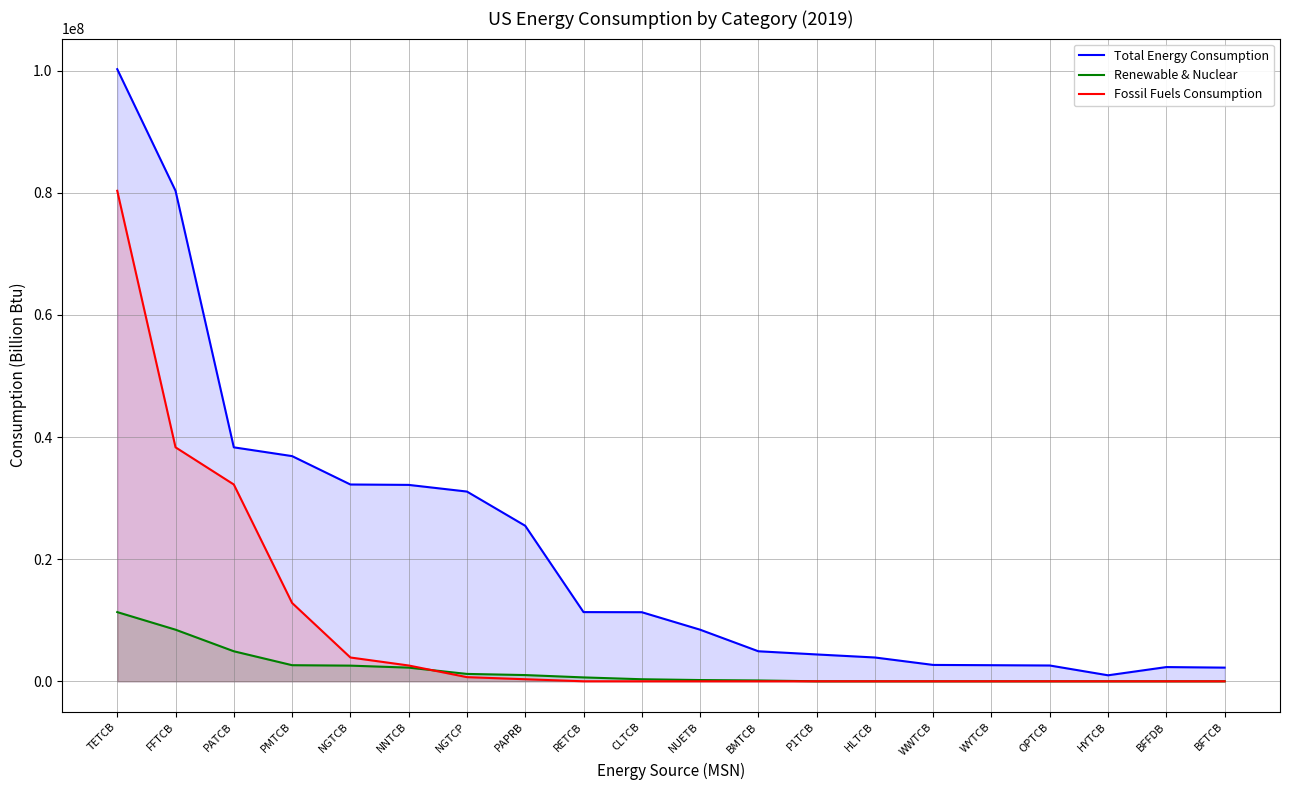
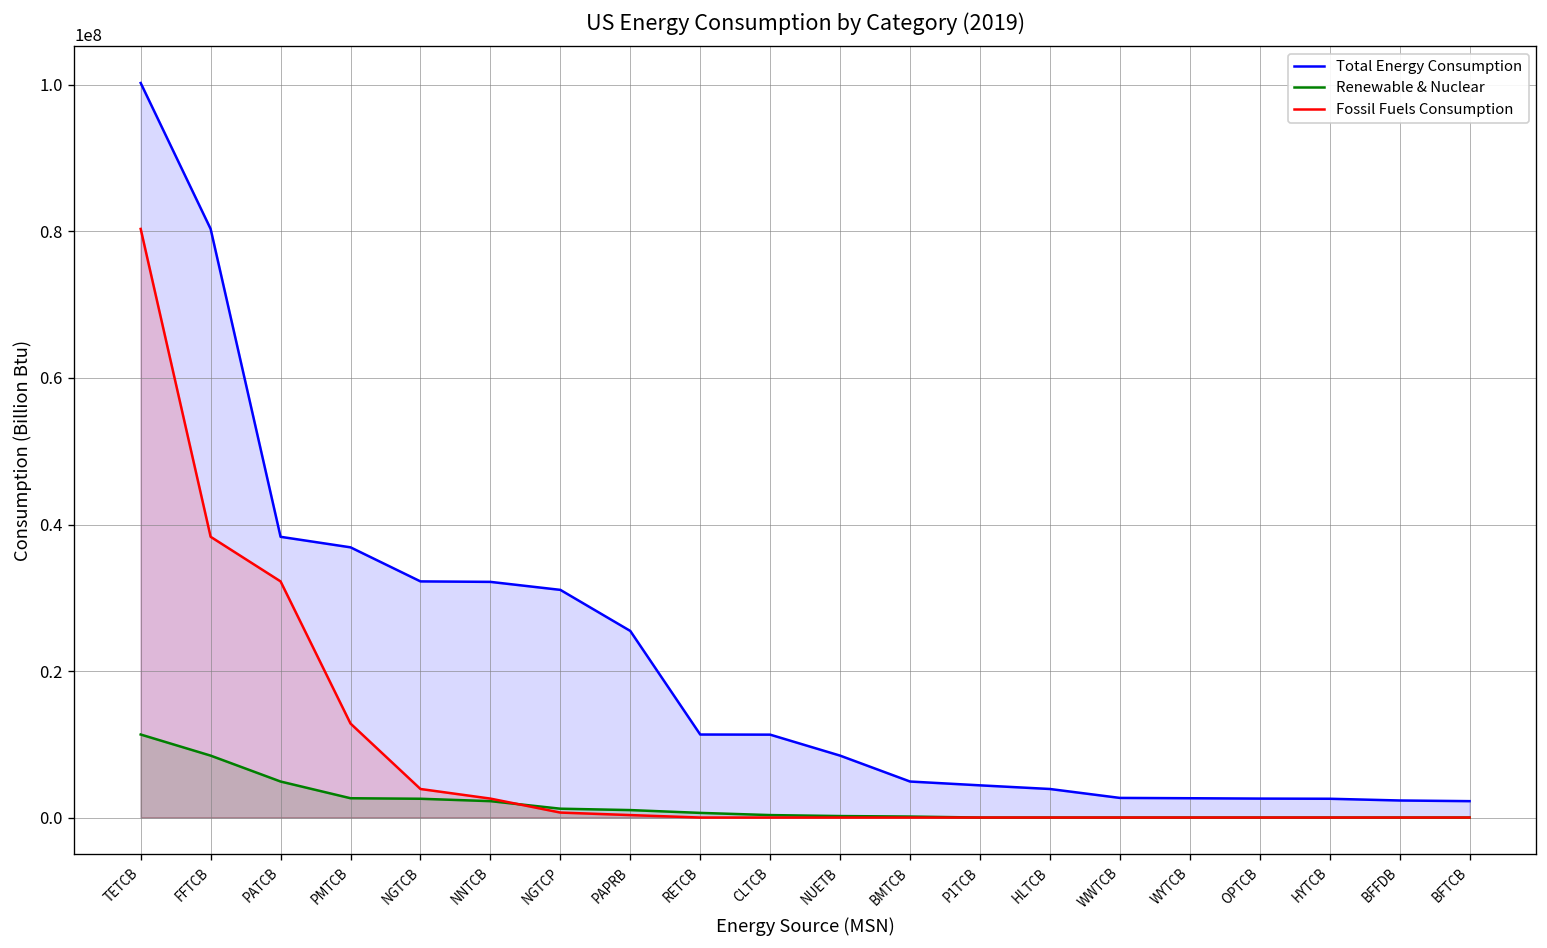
Total Energy Consumption, HYTCB: 1000000 -> 3000000
